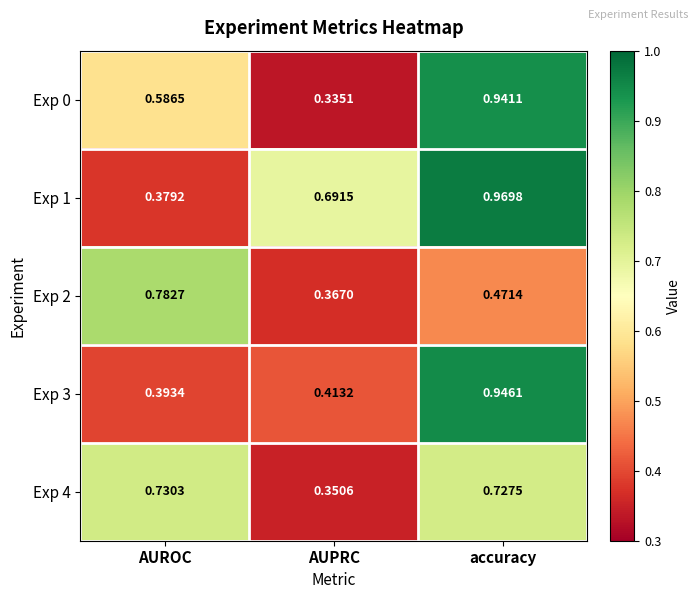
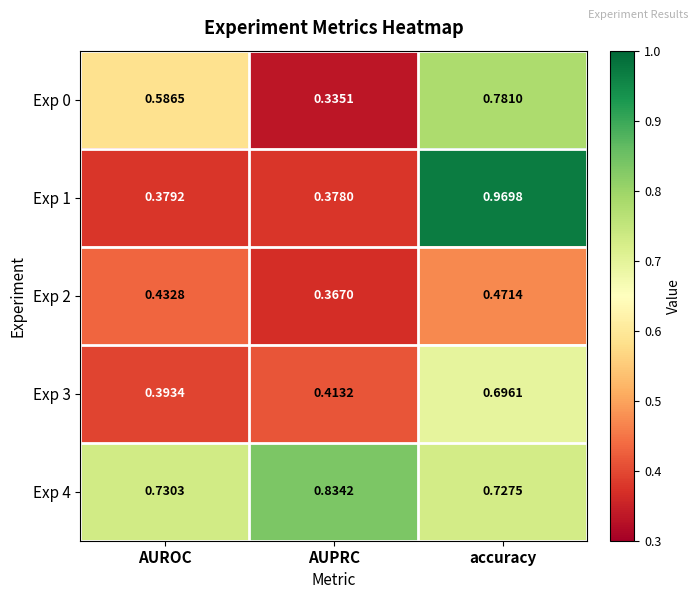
Exp 0, accuracy: 0.9411 -> 0.7810
Exp 1, AUPRC: 0.6915 -> 0.3780
Exp 2, AUROC: 0.7827 -> 0.4328
Exp 3, accuracy: 0.9461 -> 0.6961
Exp 4, AUPRC: 0.3506 -> 0.8342
